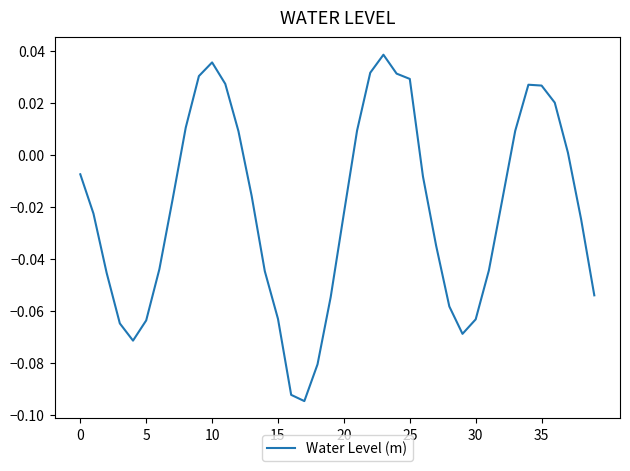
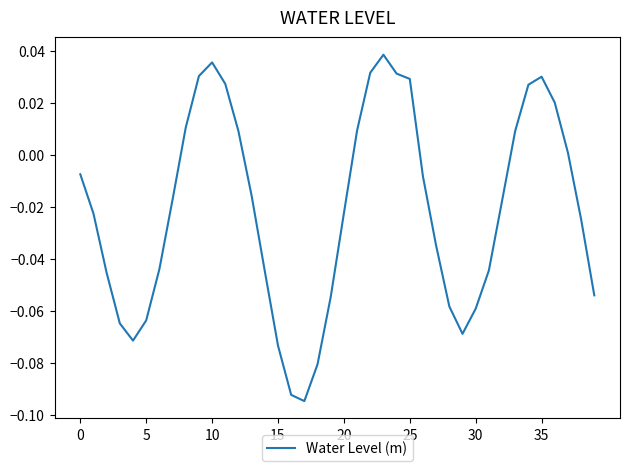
15: -0.063 -> -0.073
30: -0.063 -> -0.059
35: 0.027 -> 0.030
